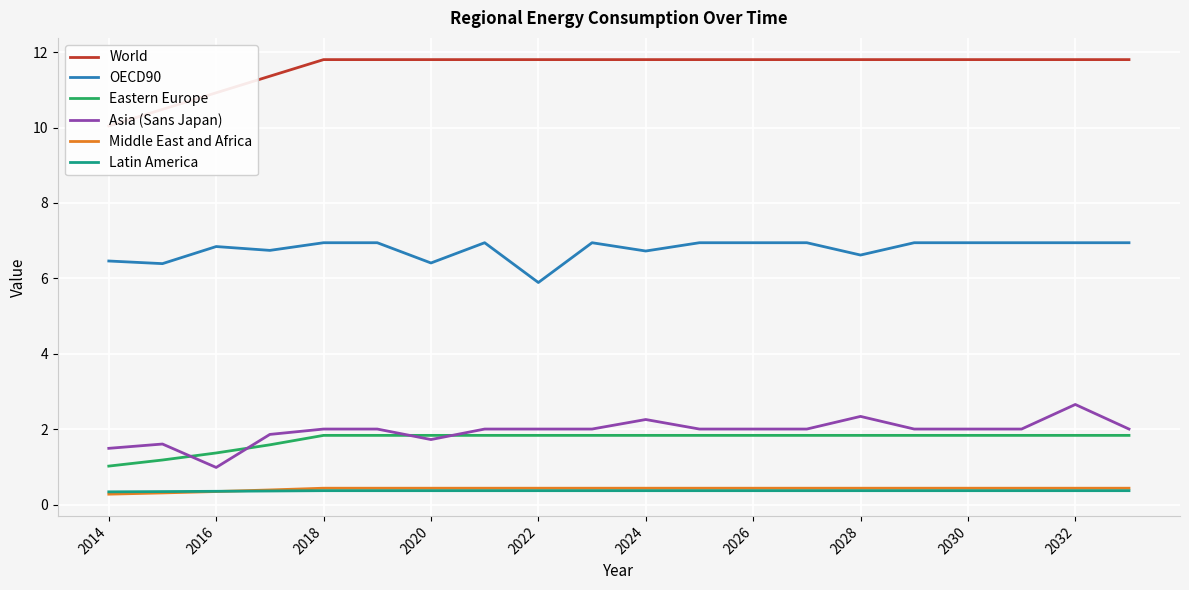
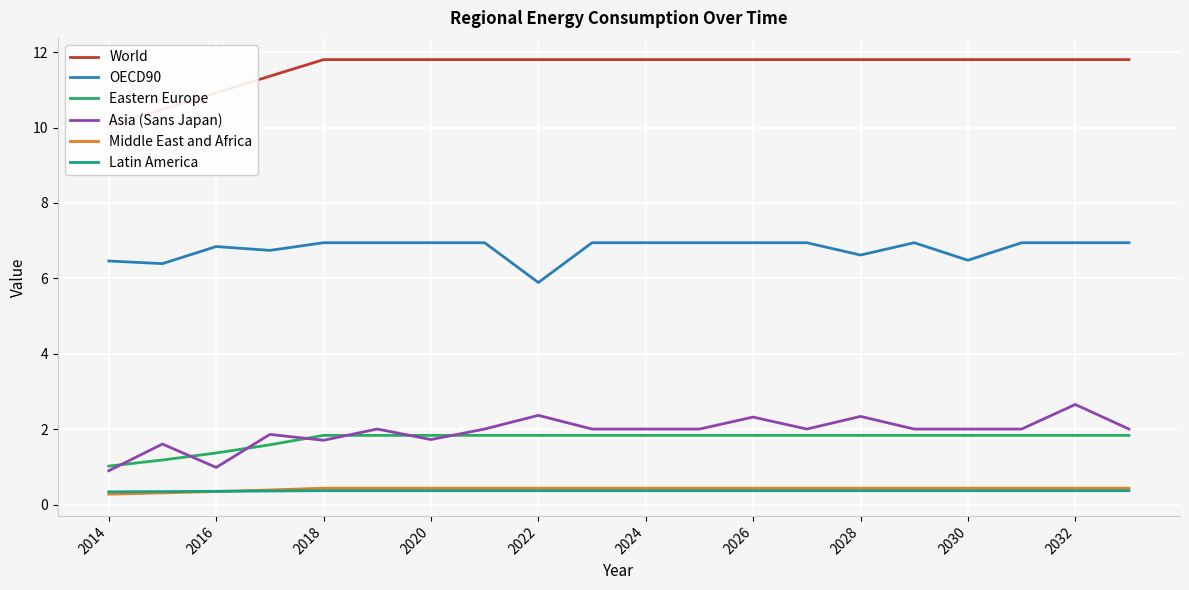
Asia (Sans Japan), 2014: 1.5 -> 0.9
Asia (Sans Japan), 2018: 2.0 -> 1.7
OECD90, 2020: 6.4 -> 6.9
Asia (Sans Japan), 2022: 2.0 -> 2.4
OECD90, 2024: 6.7 -> 6.9
Asia (Sans Japan), 2024: 2.3 -> 2.0
Asia (Sans Japan), 2026: 2.0 -> 2.3
OECD90, 2030: 6.9 -> 6.5
